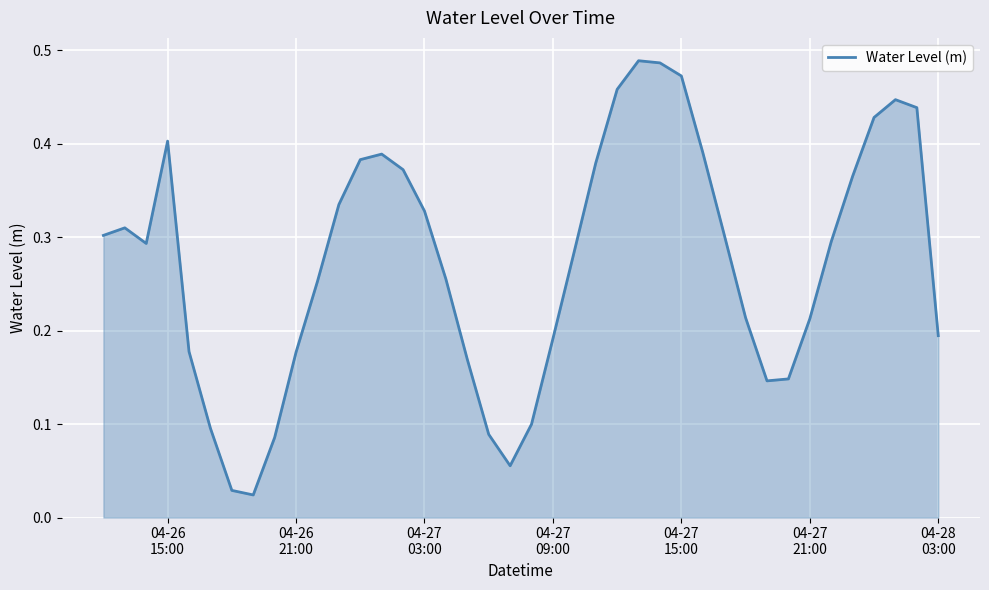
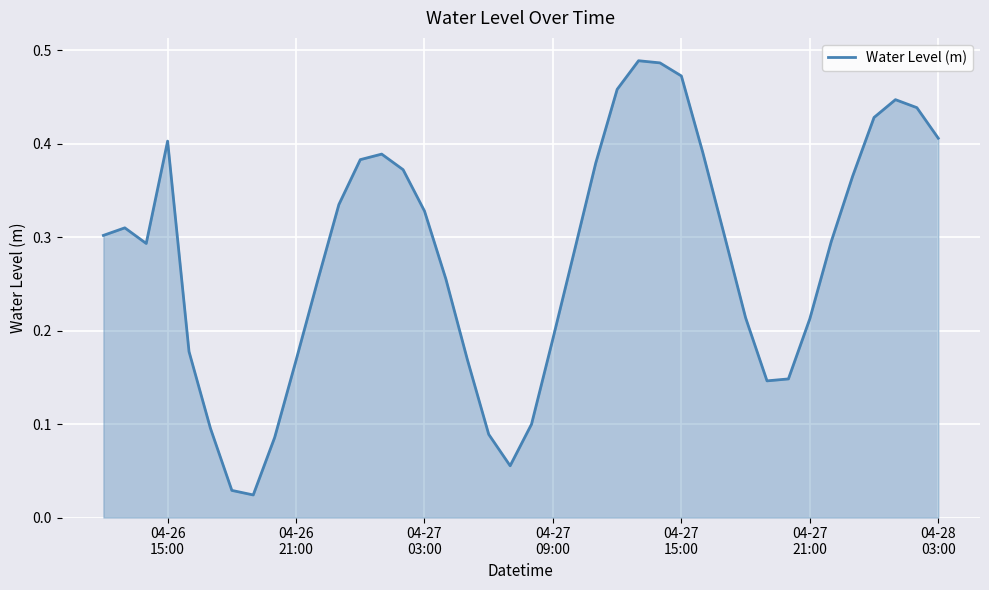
04-26 21:00: 0.18 -> 0.17
04-28 03:00: 0.19 -> 0.41
